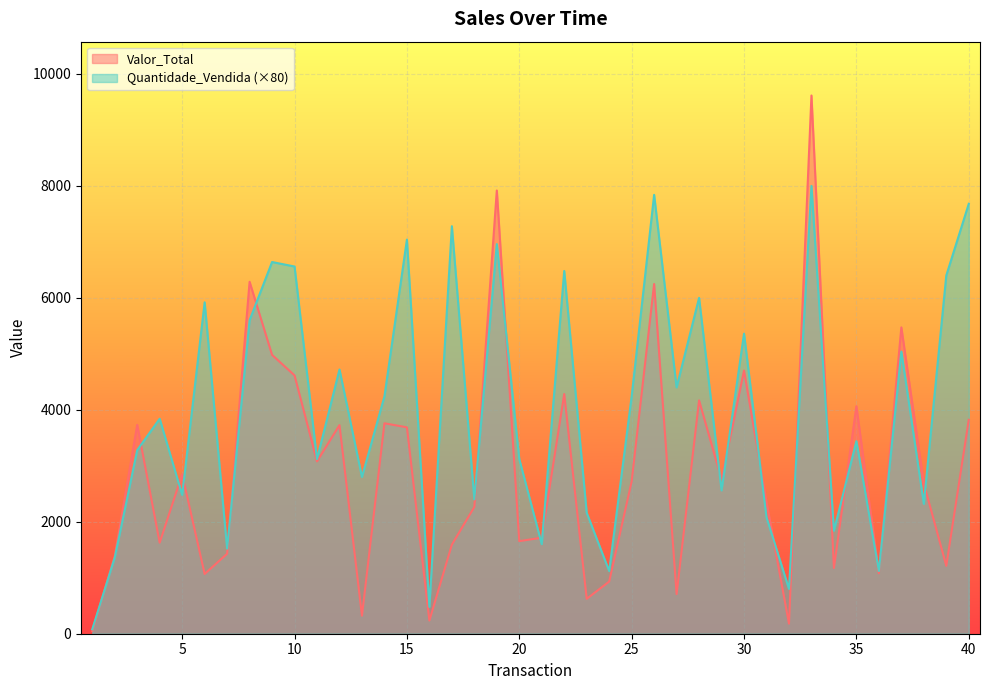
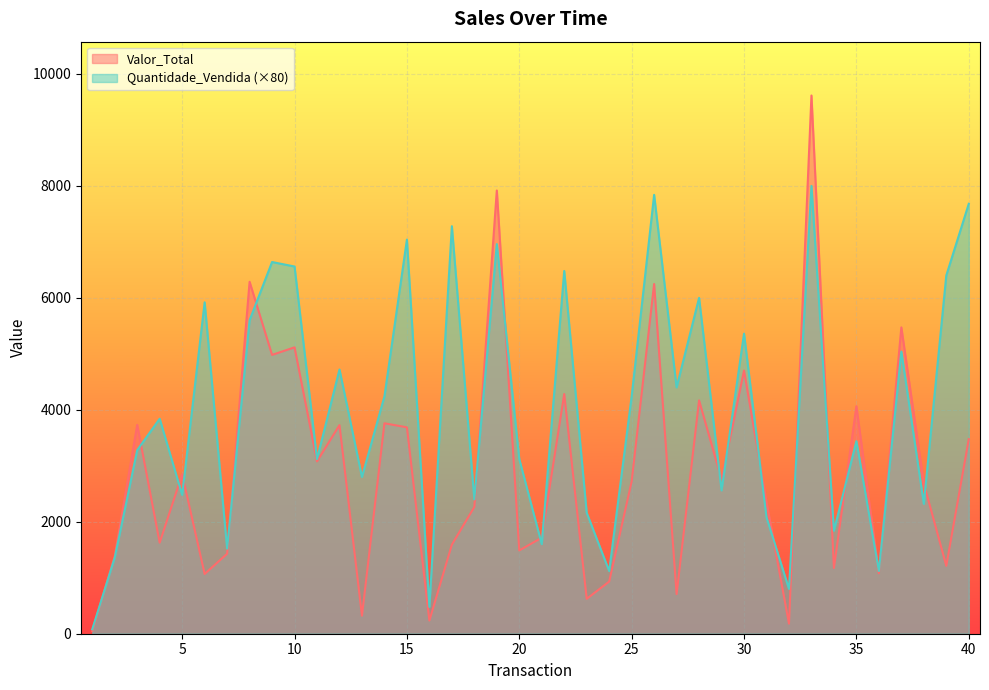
Valor_Total, 10: 4600 -> 5100
Valor_Total, 20: 1700 -> 1500
Valor_Total, 40: 3800 -> 3500
